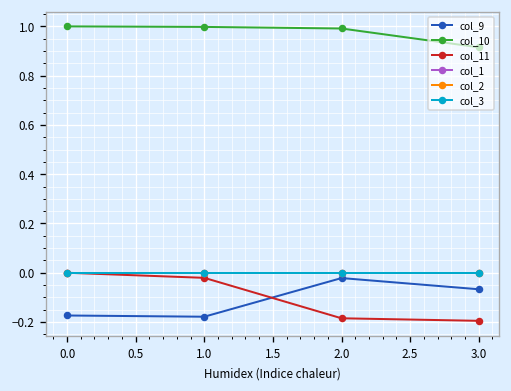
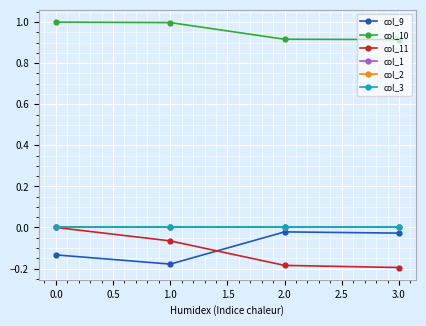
col_9, 0.0: -0.17 -> -0.13
col_11, 1.0: -0.02 -> -0.07
col_10, 2.0: 0.99 -> 0.92
col_9, 3.0: -0.07 -> -0.03
